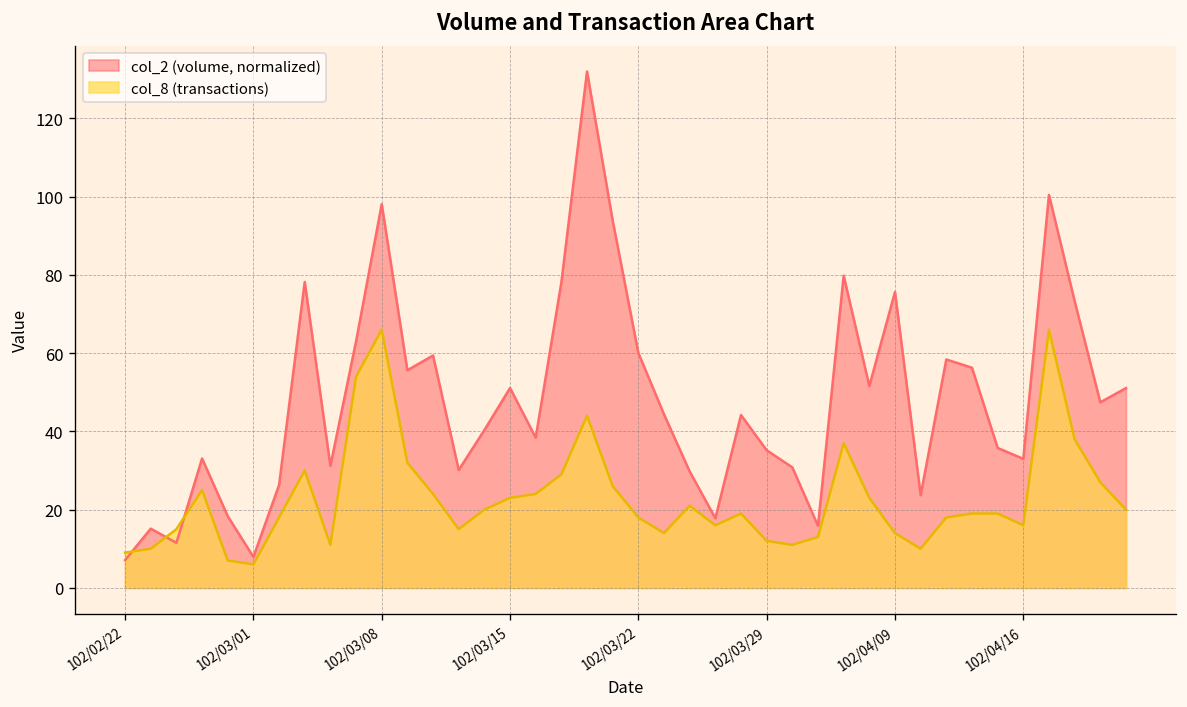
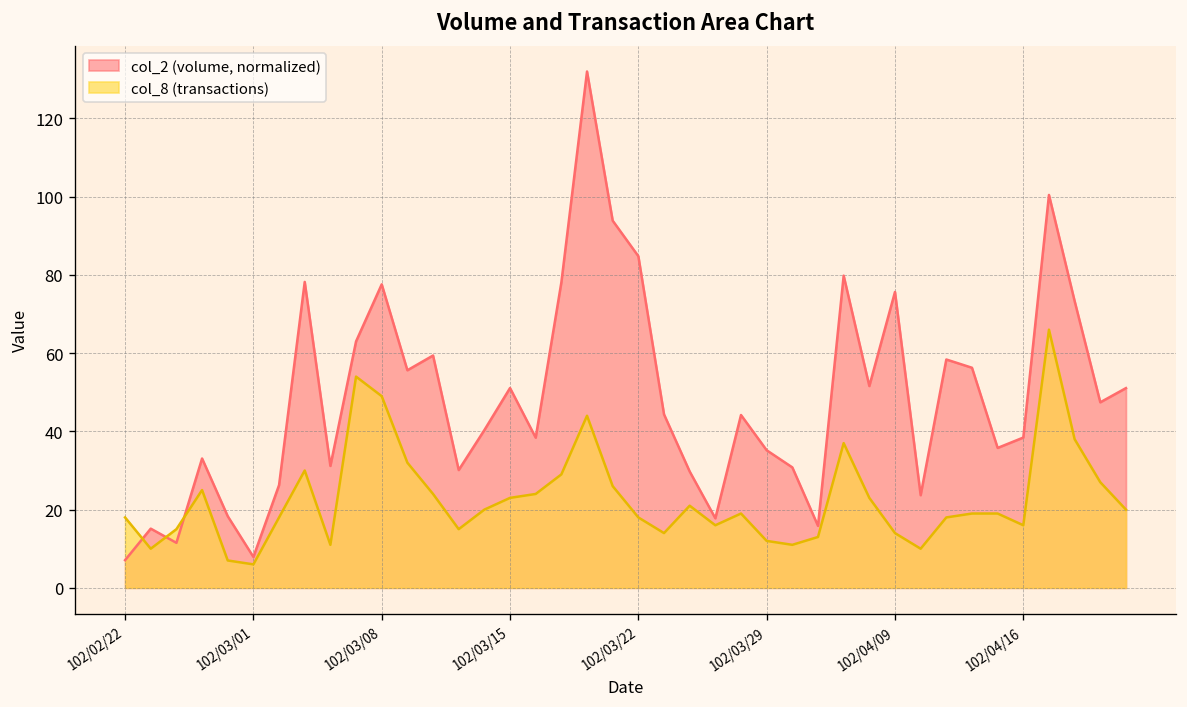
col_8 (transactions), 102/02/22: 9 -> 18
col_2 (volume, normalized), 102/03/08: 98 -> 78
col_8 (transactions), 102/03/08: 66 -> 49
col_2 (volume, normalized), 102/03/22: 60 -> 85
col_2 (volume, normalized), 102/04/16: 33 -> 38
